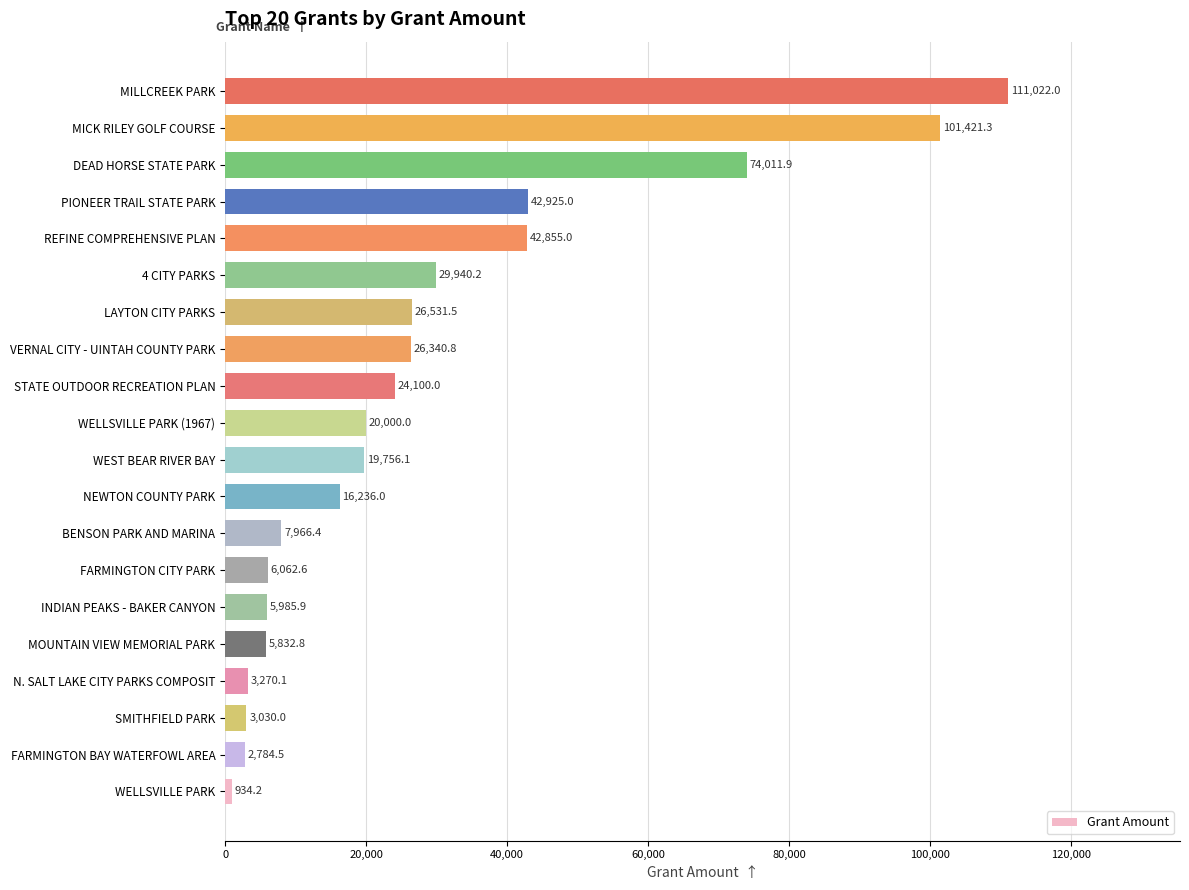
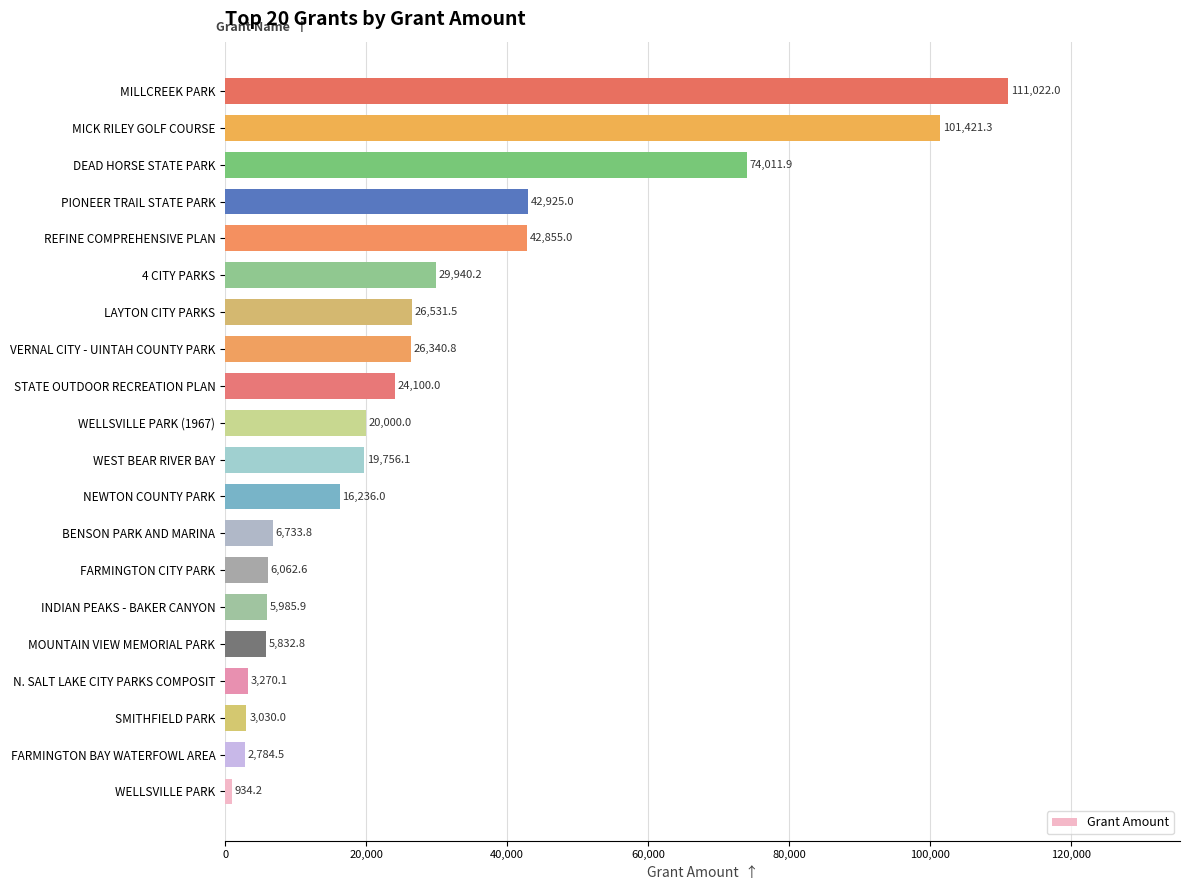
BENSON PARK AND MARINA: 7,966.4 -> 6,733.8
